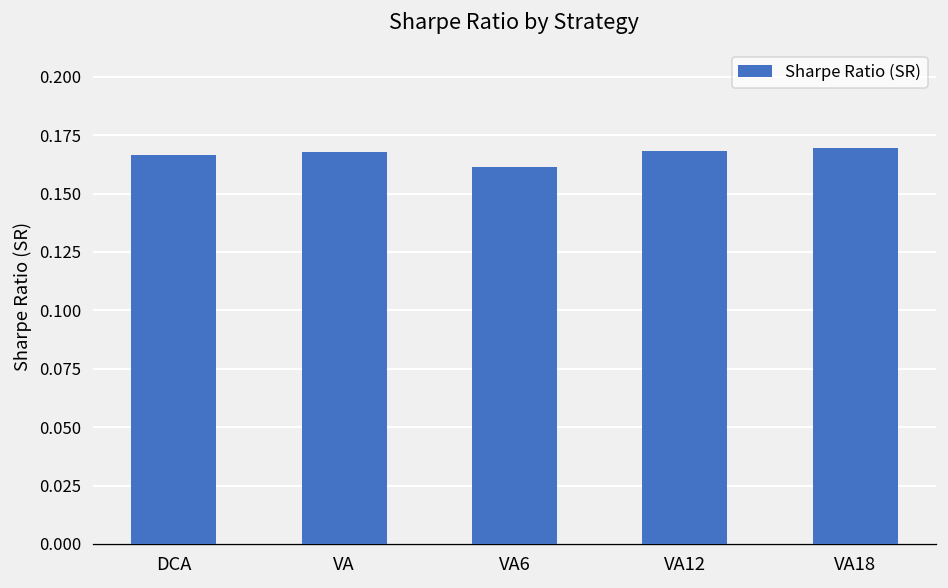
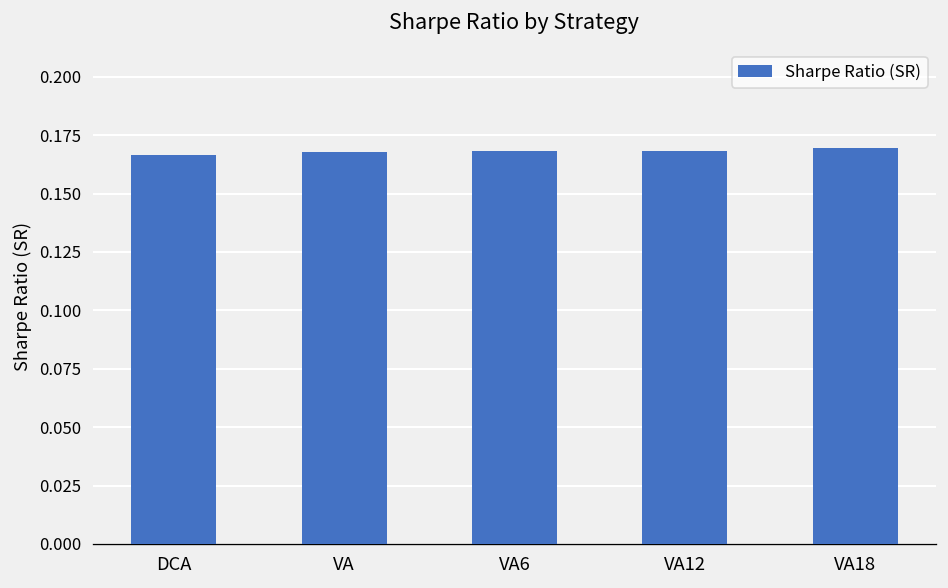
VA6: 0.162 -> 0.168
